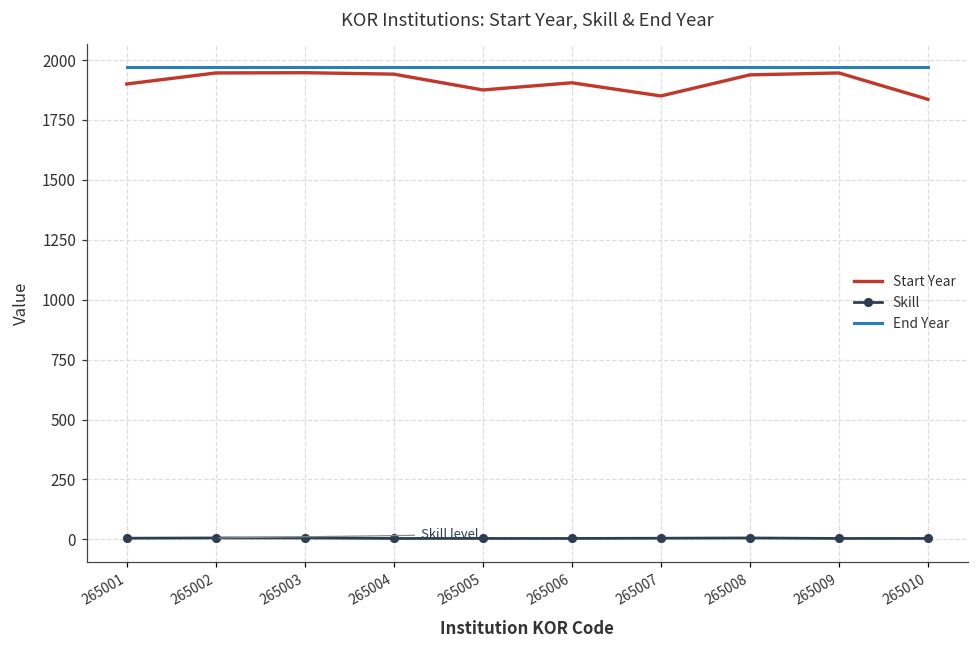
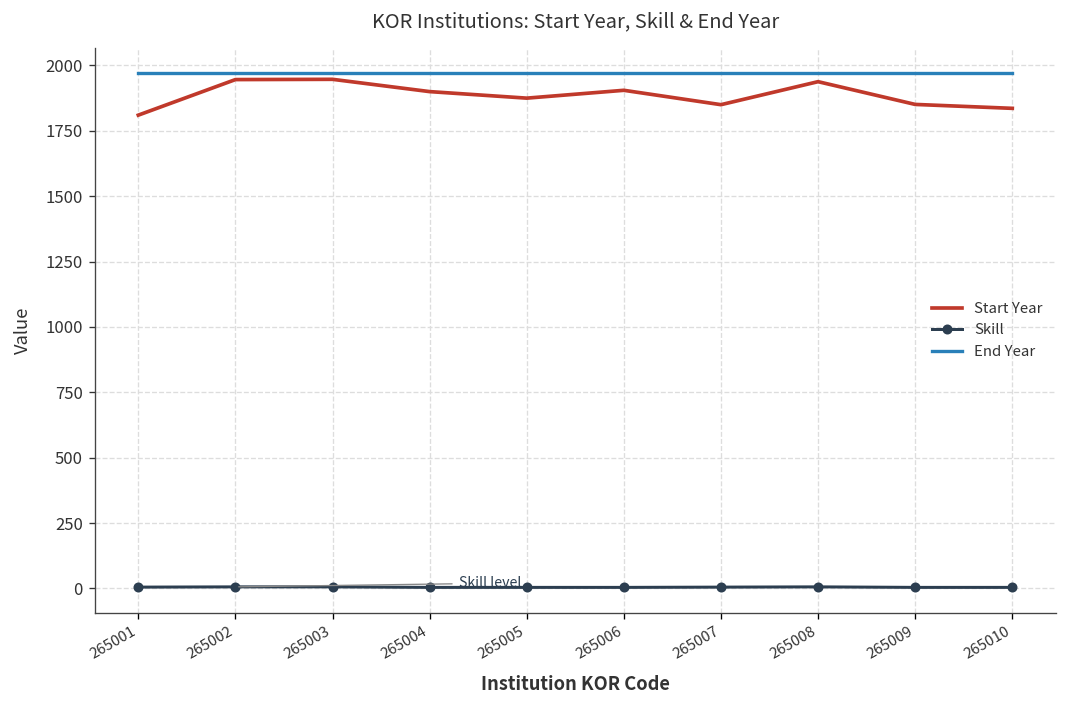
Start Year, 265001: 1900 -> 1810
Start Year, 265004: 1940 -> 1900
Start Year, 265009: 1950 -> 1850
